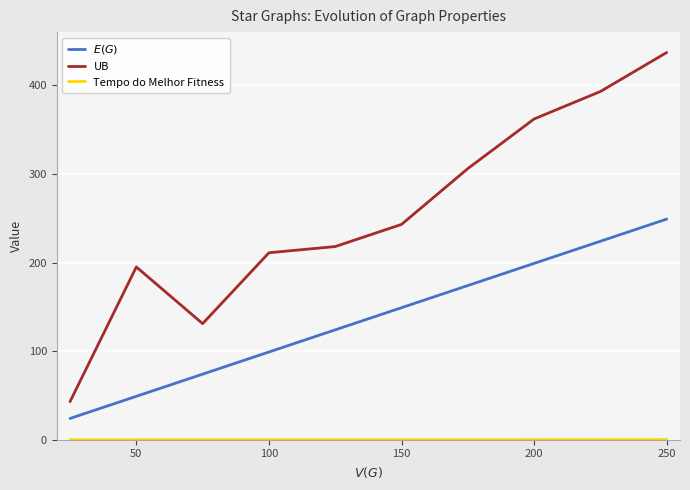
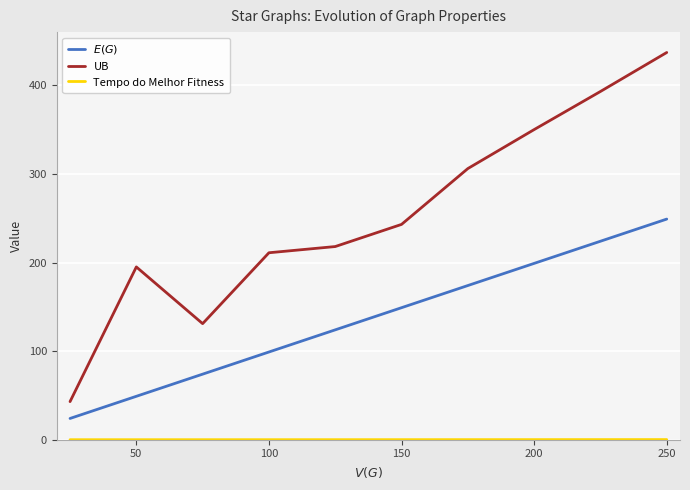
UB, 200: 360 -> 350
